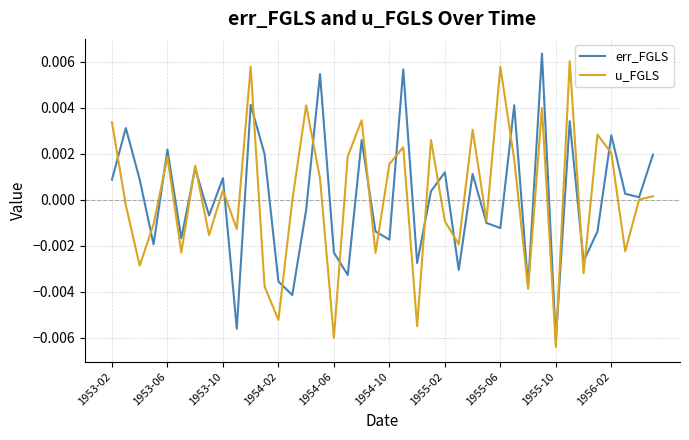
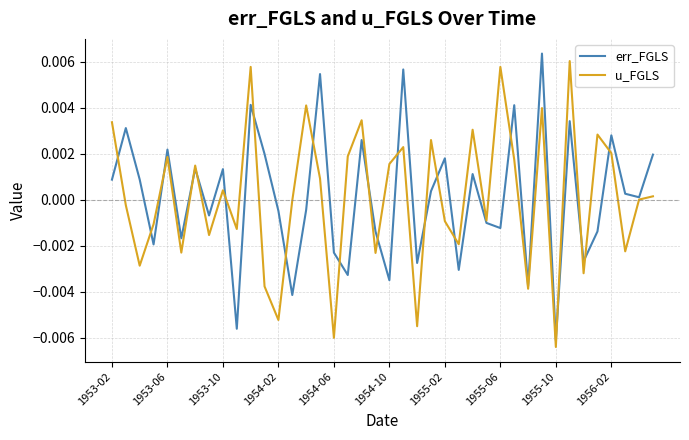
err_FGLS, 1953-10: 0.0009 -> 0.0013
err_FGLS, 1954-02: -0.0036 -> -0.0005
err_FGLS, 1954-10: -0.0017 -> -0.0035
err_FGLS, 1955-02: 0.0012 -> 0.0018
